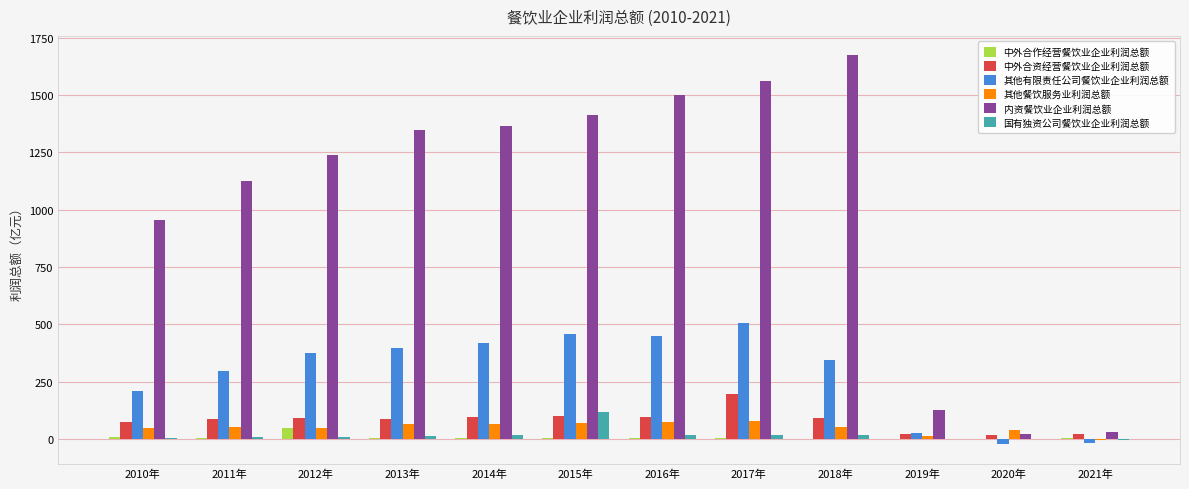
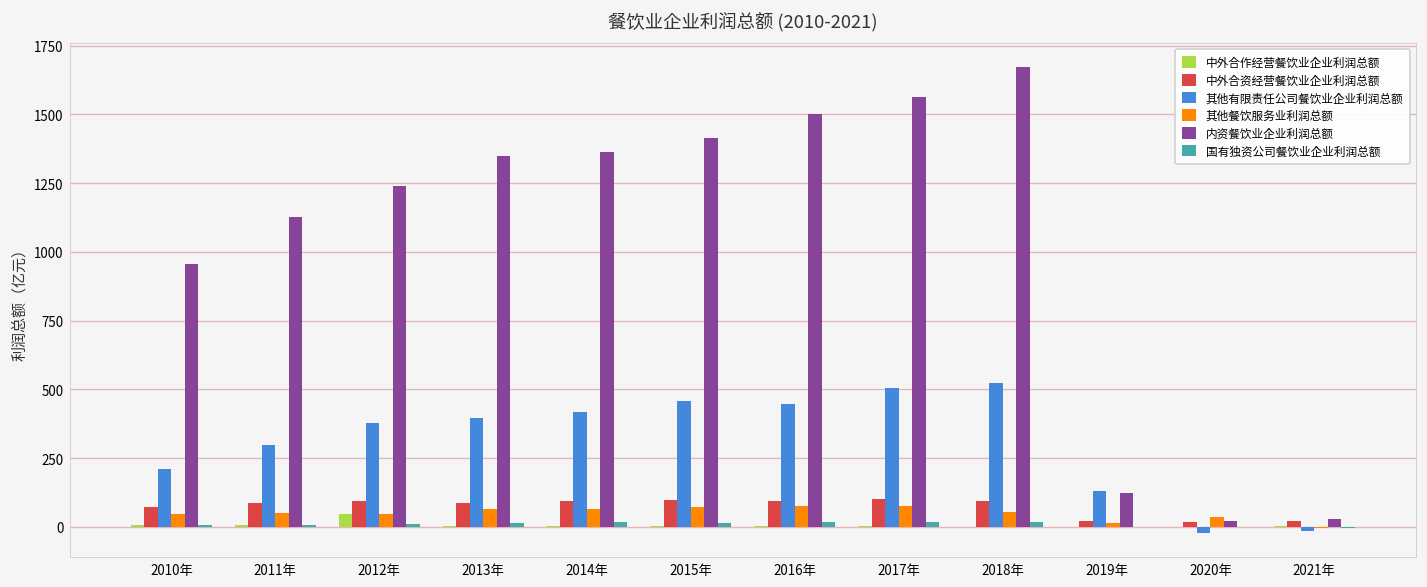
国有独资公司餐饮业企业利润总额, 2015年: 120 -> 10
中外合资经营餐饮业企业利润总额, 2017年: 200 -> 100
其他有限责任公司餐饮业企业利润总额, 2018年: 340 -> 520
其他有限责任公司餐饮业企业利润总额, 2019年: 20 -> 130
